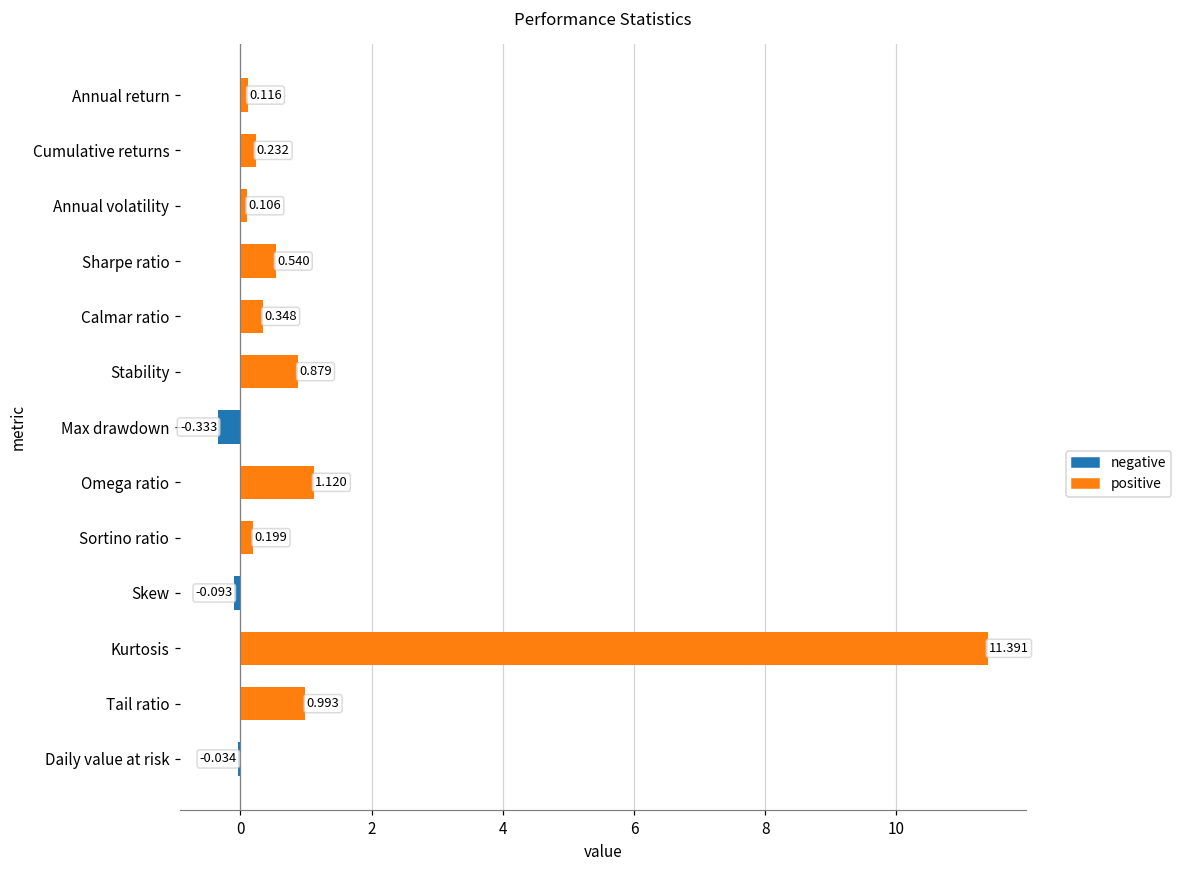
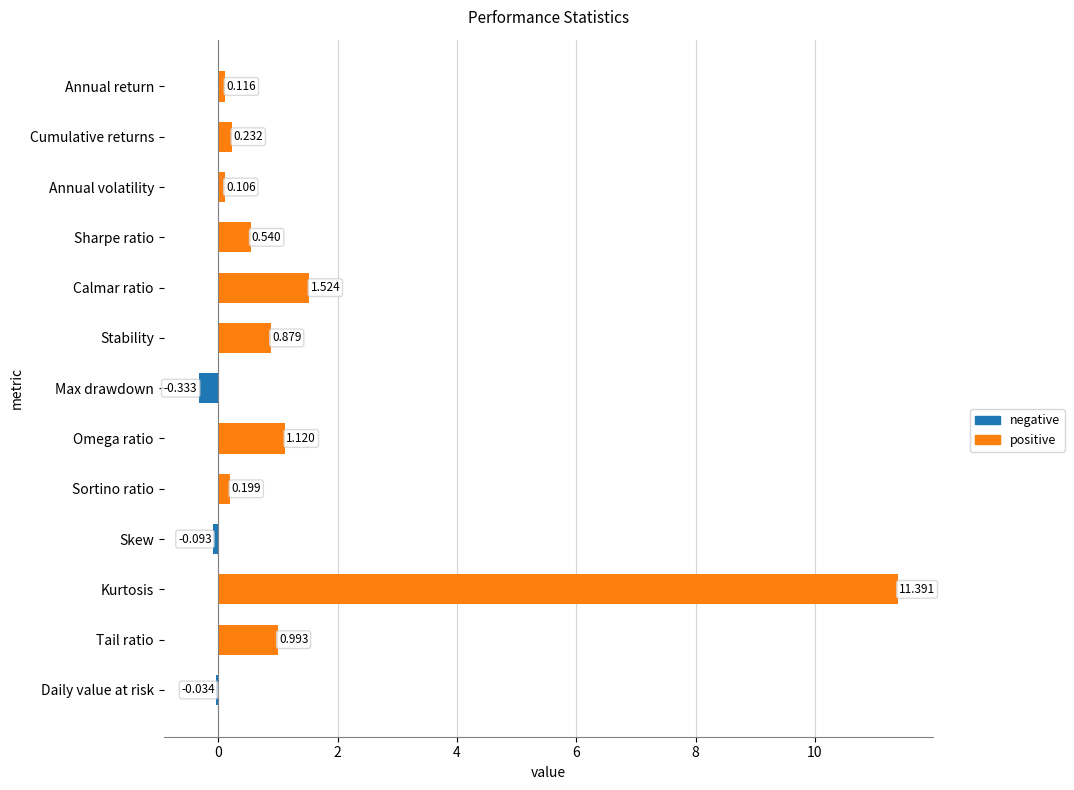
Calmar ratio: 0.348 -> 1.524
